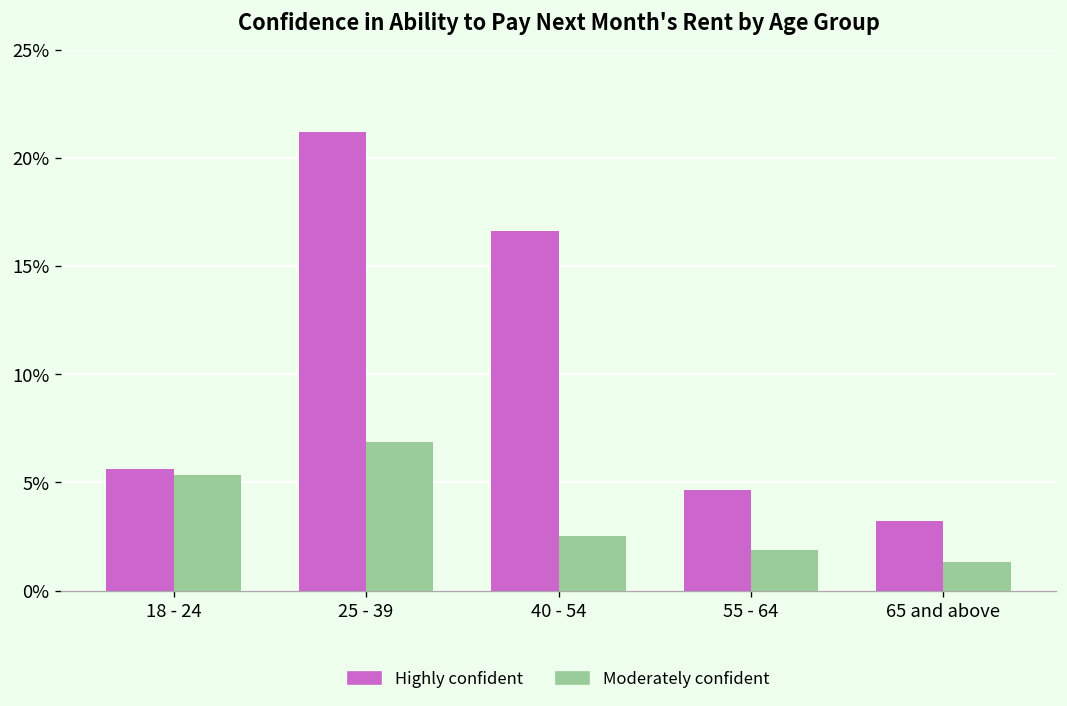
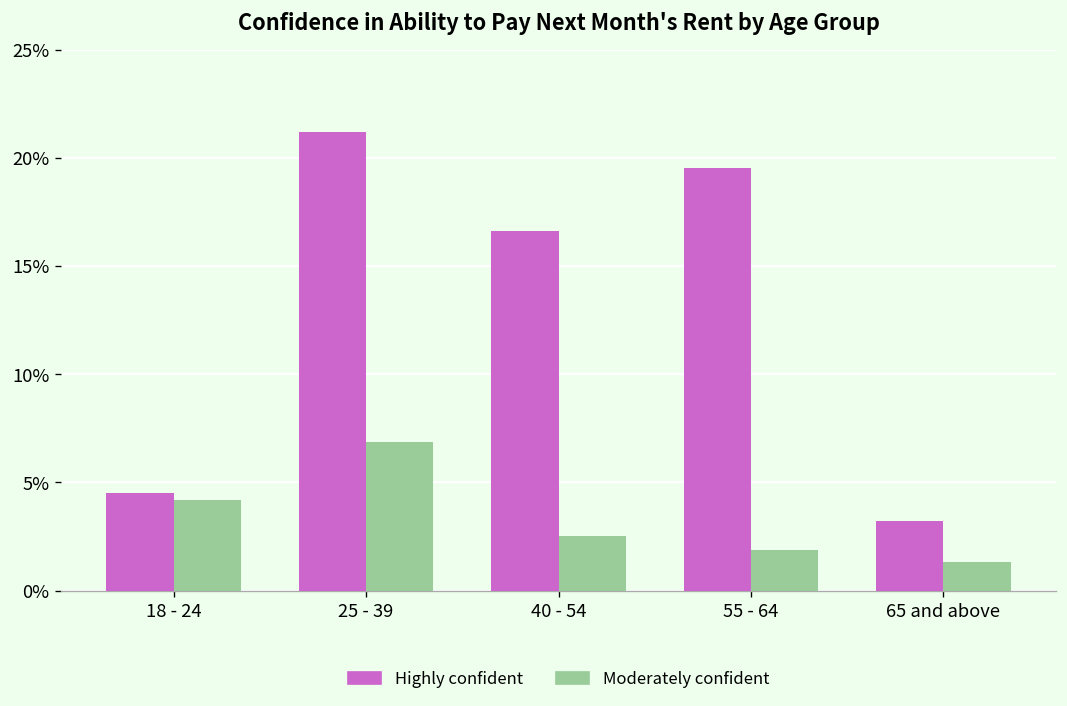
Highly confident, 18 - 24: 5.6% -> 4.5%
Moderately confident, 18 - 24: 5.3% -> 4.2%
Highly confident, 55 - 64: 4.7% -> 19.5%
